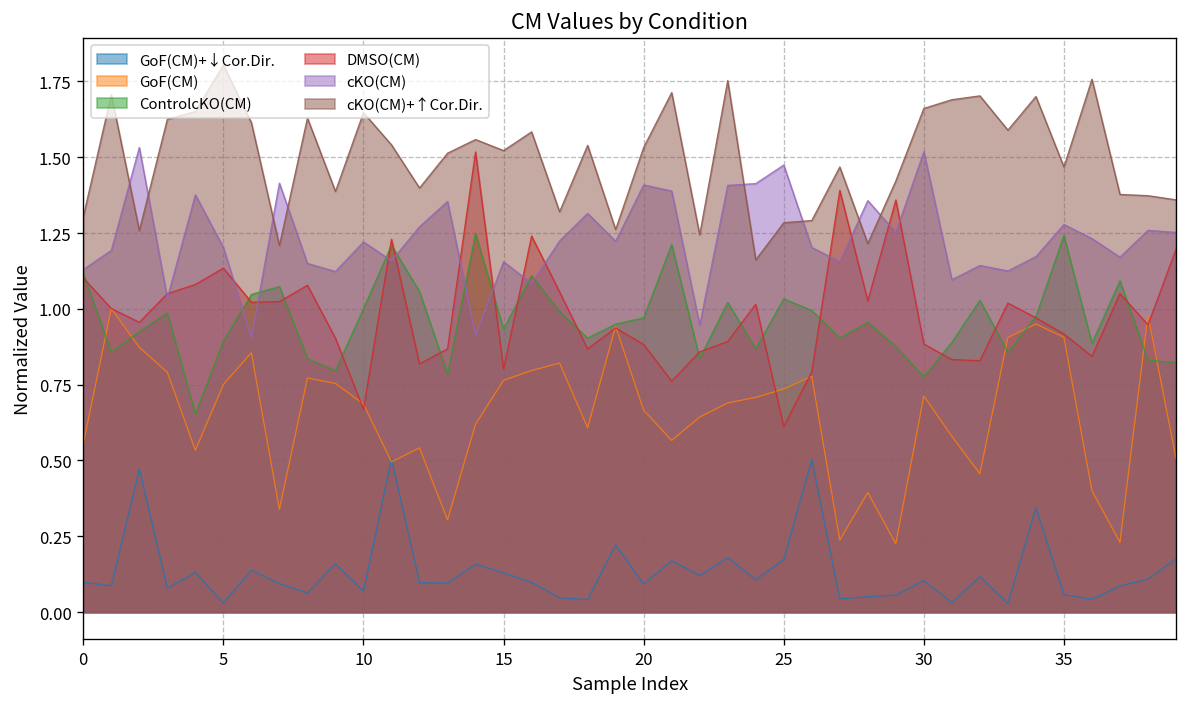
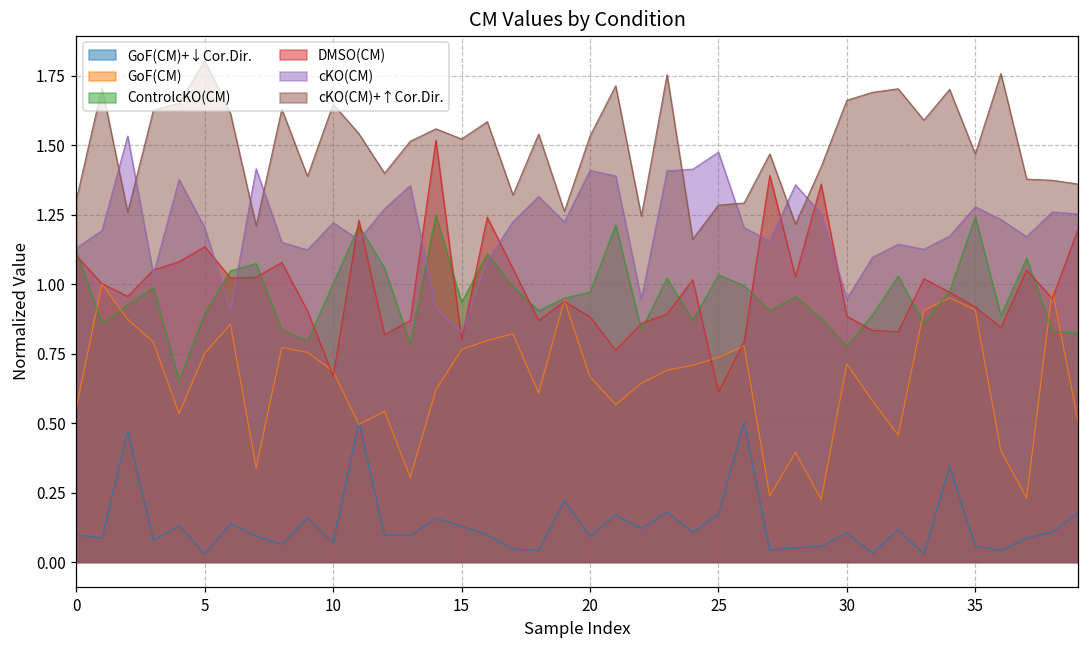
cKO(CM), 15: 1.16 -> 0.83
cKO(CM), 30: 1.52 -> 0.95
